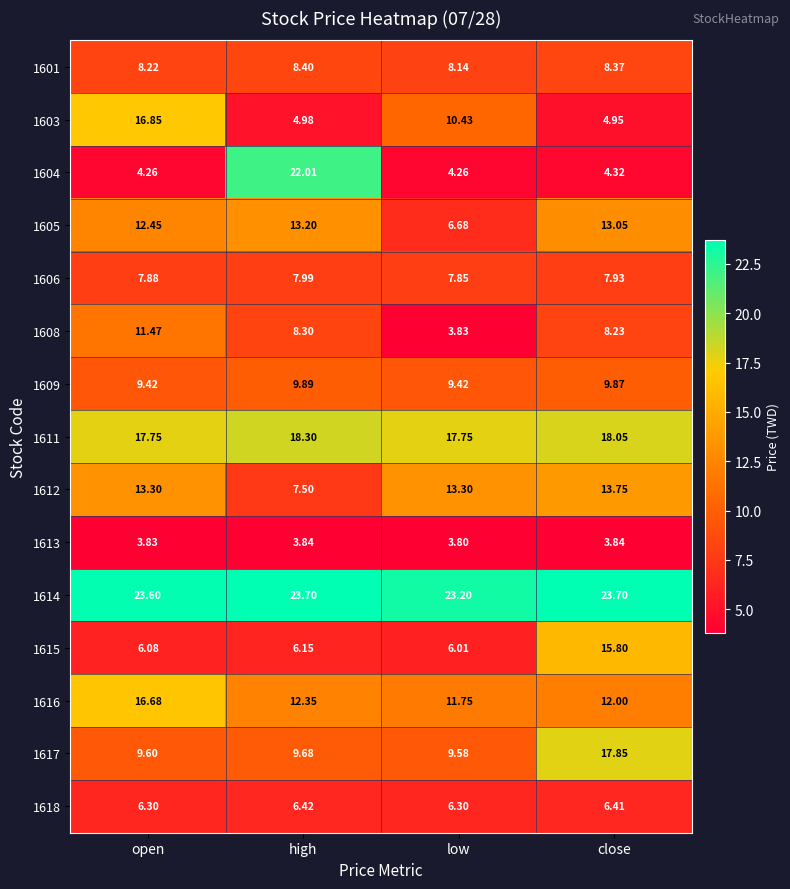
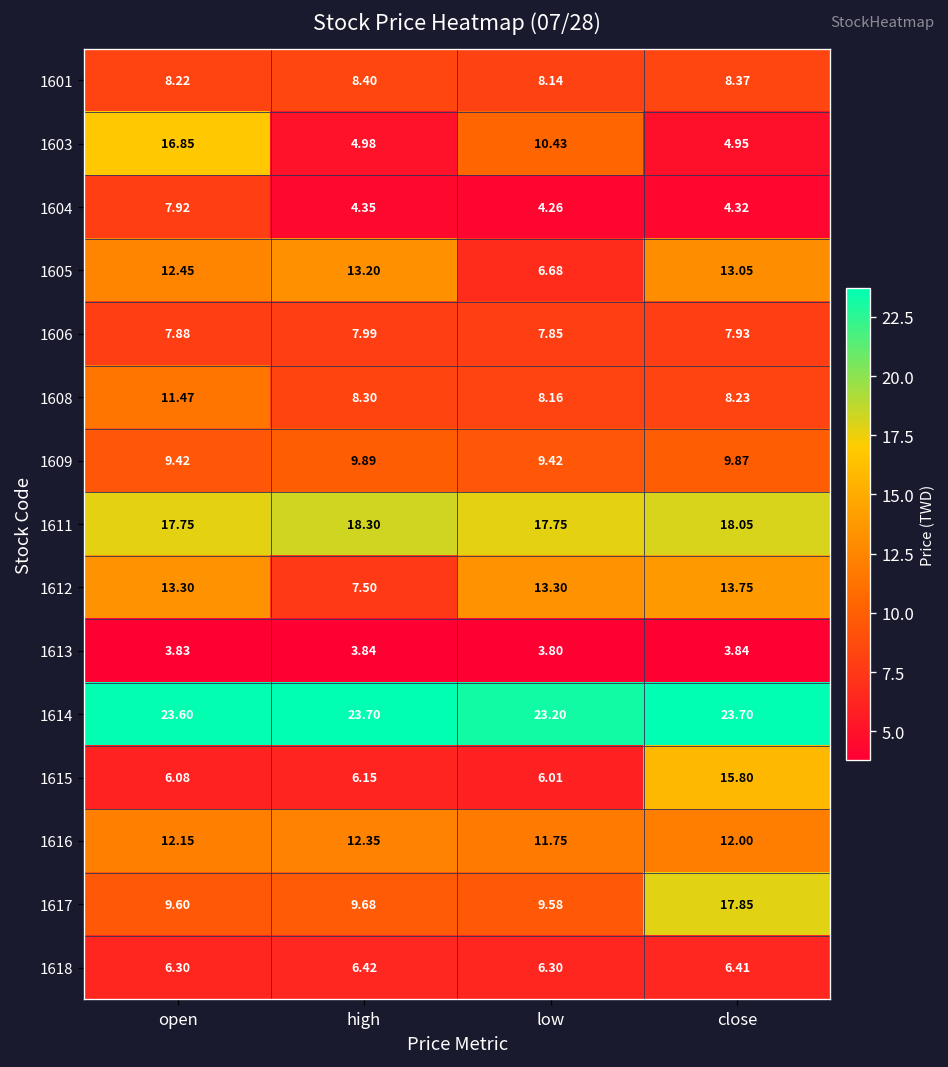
1604, open: 4.26 -> 7.92
1604, high: 22.01 -> 4.35
1608, low: 3.83 -> 8.16
1616, open: 16.68 -> 12.15
